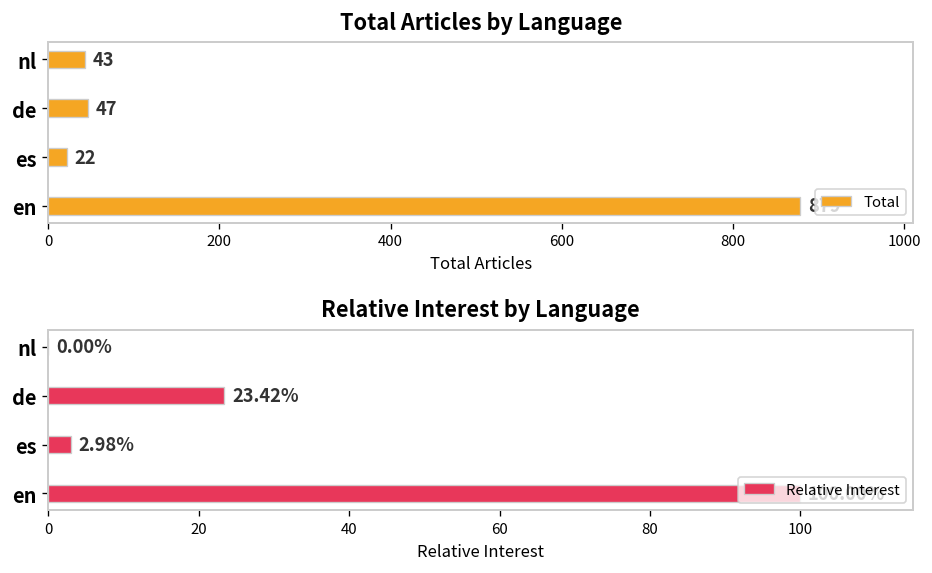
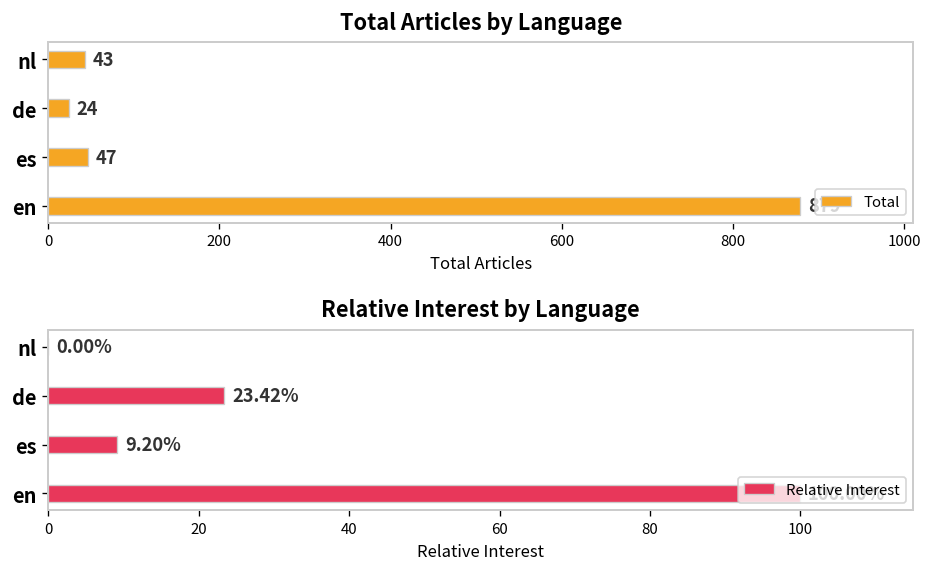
Total Articles by Language, de: 47 -> 24
Total Articles by Language, es: 22 -> 47
Relative Interest by Language, es: 2.98% -> 9.20%
